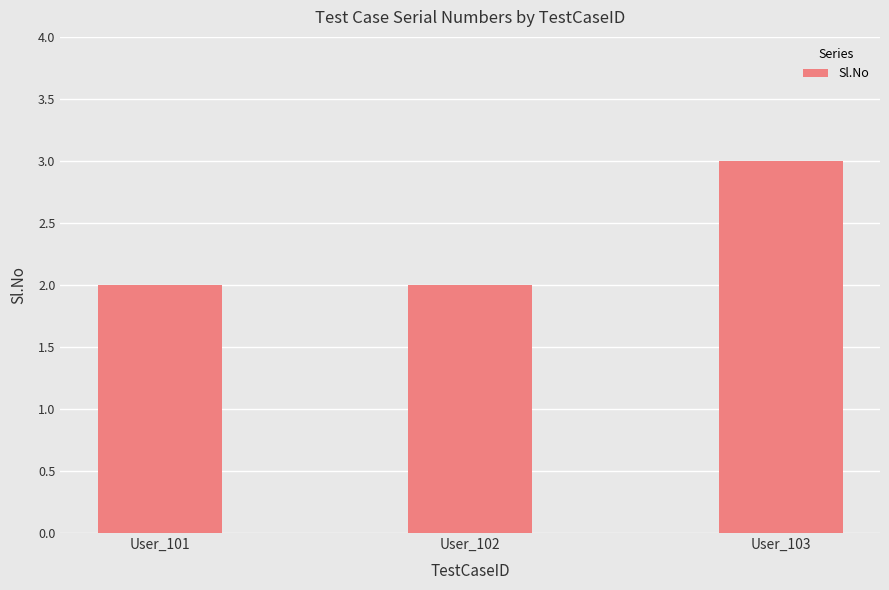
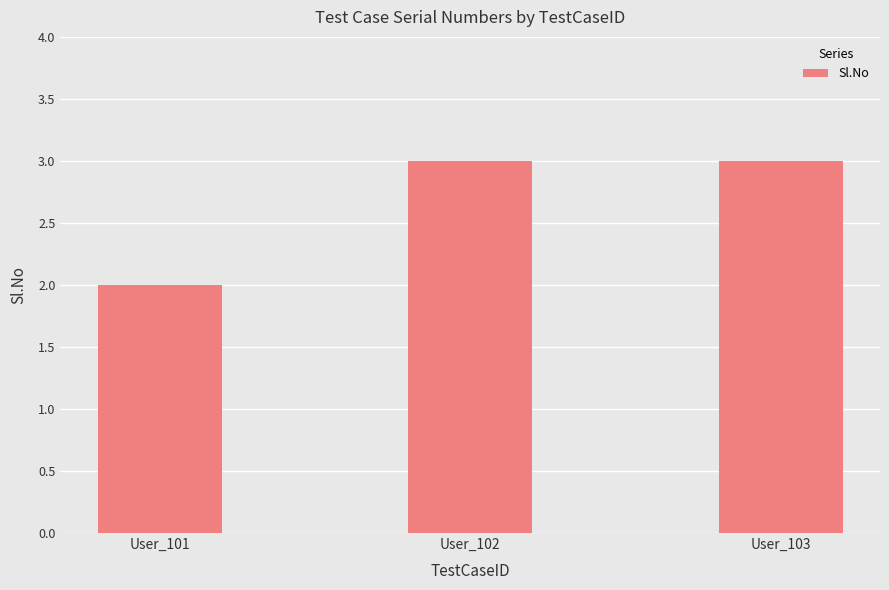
User_102: 2 -> 3
